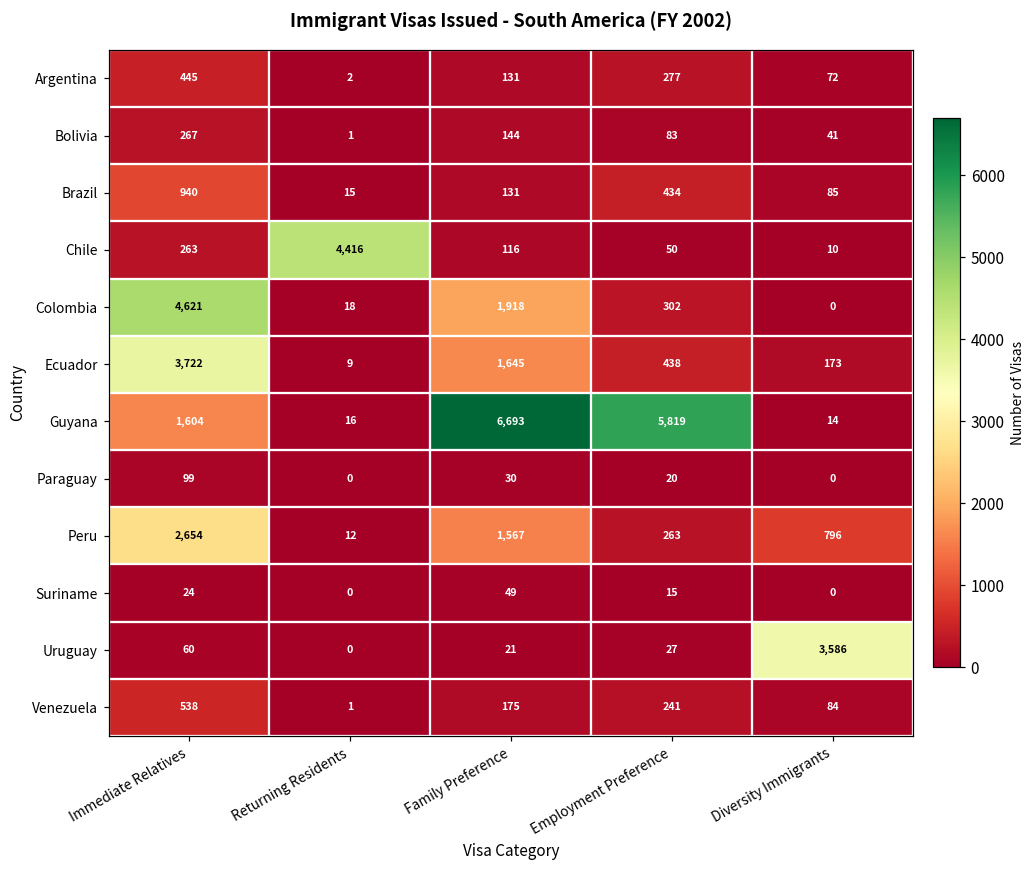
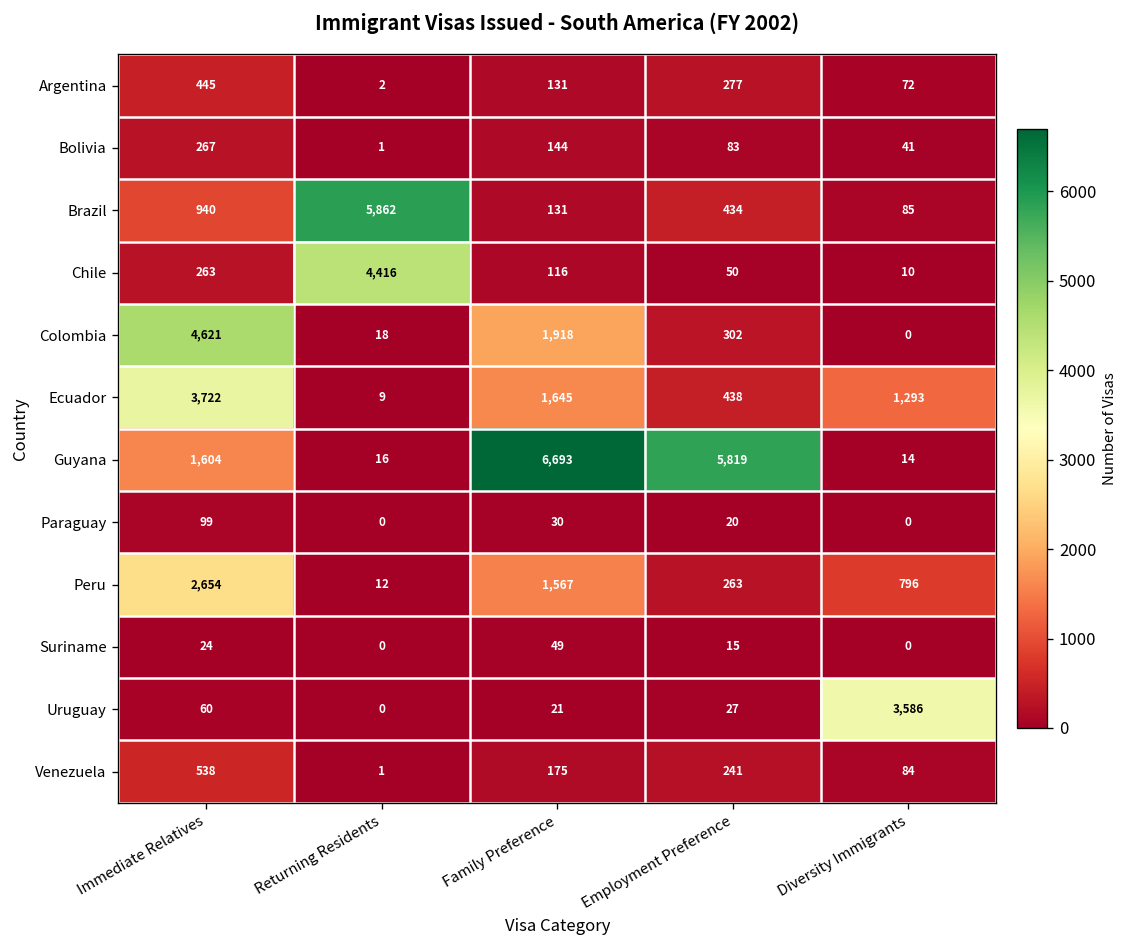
Brazil, Returning Residents: 15 -> 5,862
Ecuador, Diversity Immigrants: 173 -> 1,293
